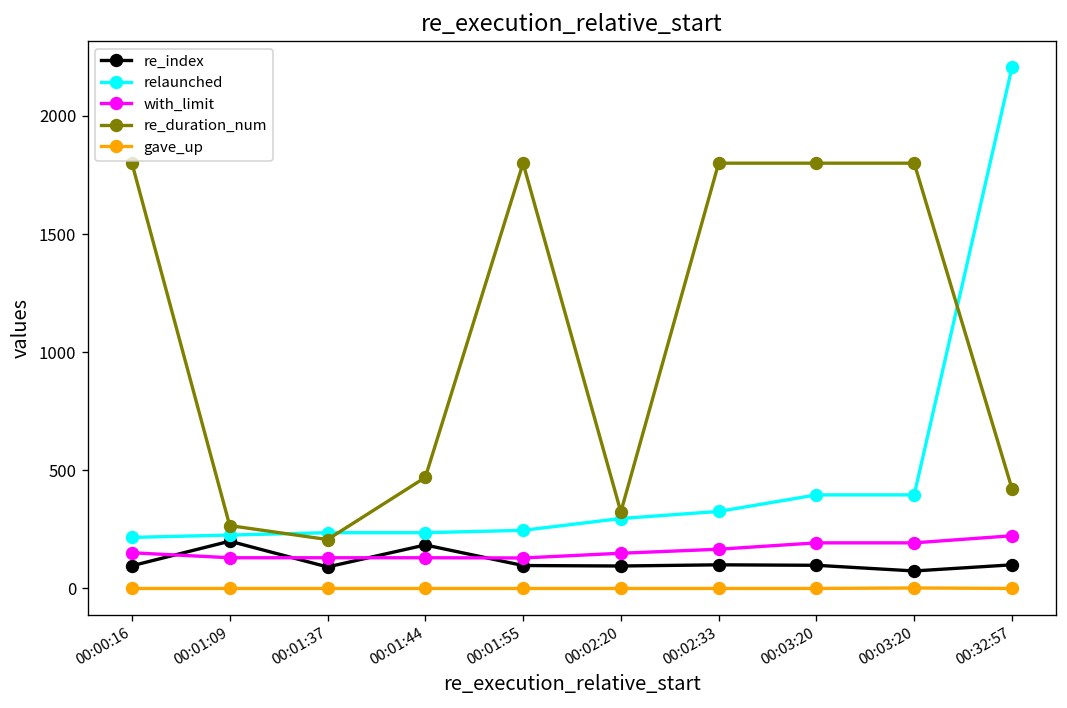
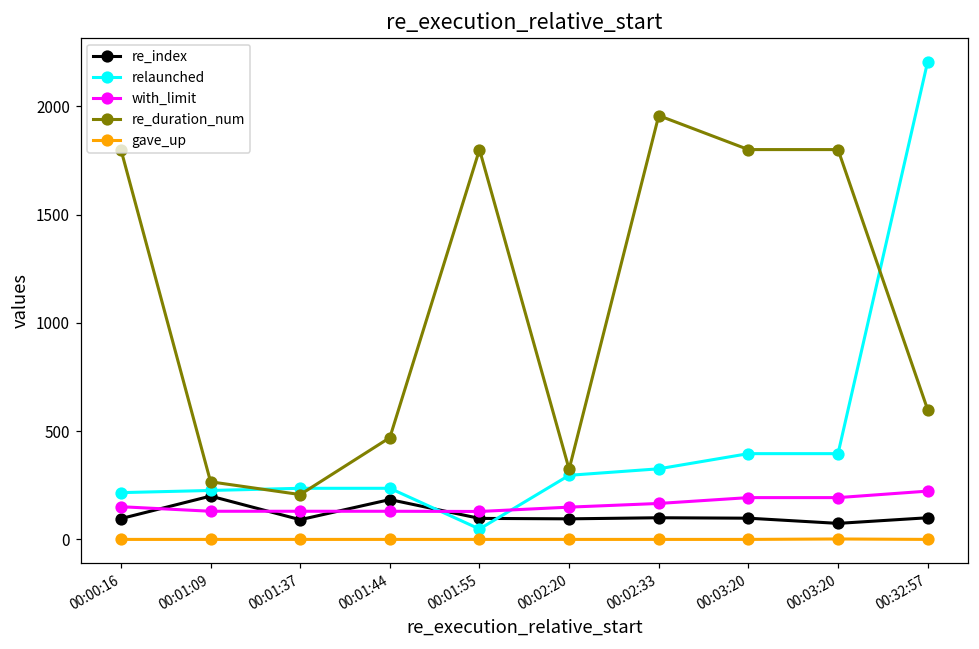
relaunched, 00:01:55: 250 -> 50
re_duration_num, 00:02:33: 1800 -> 1960
re_duration_num, 00:32:57: 420 -> 600
